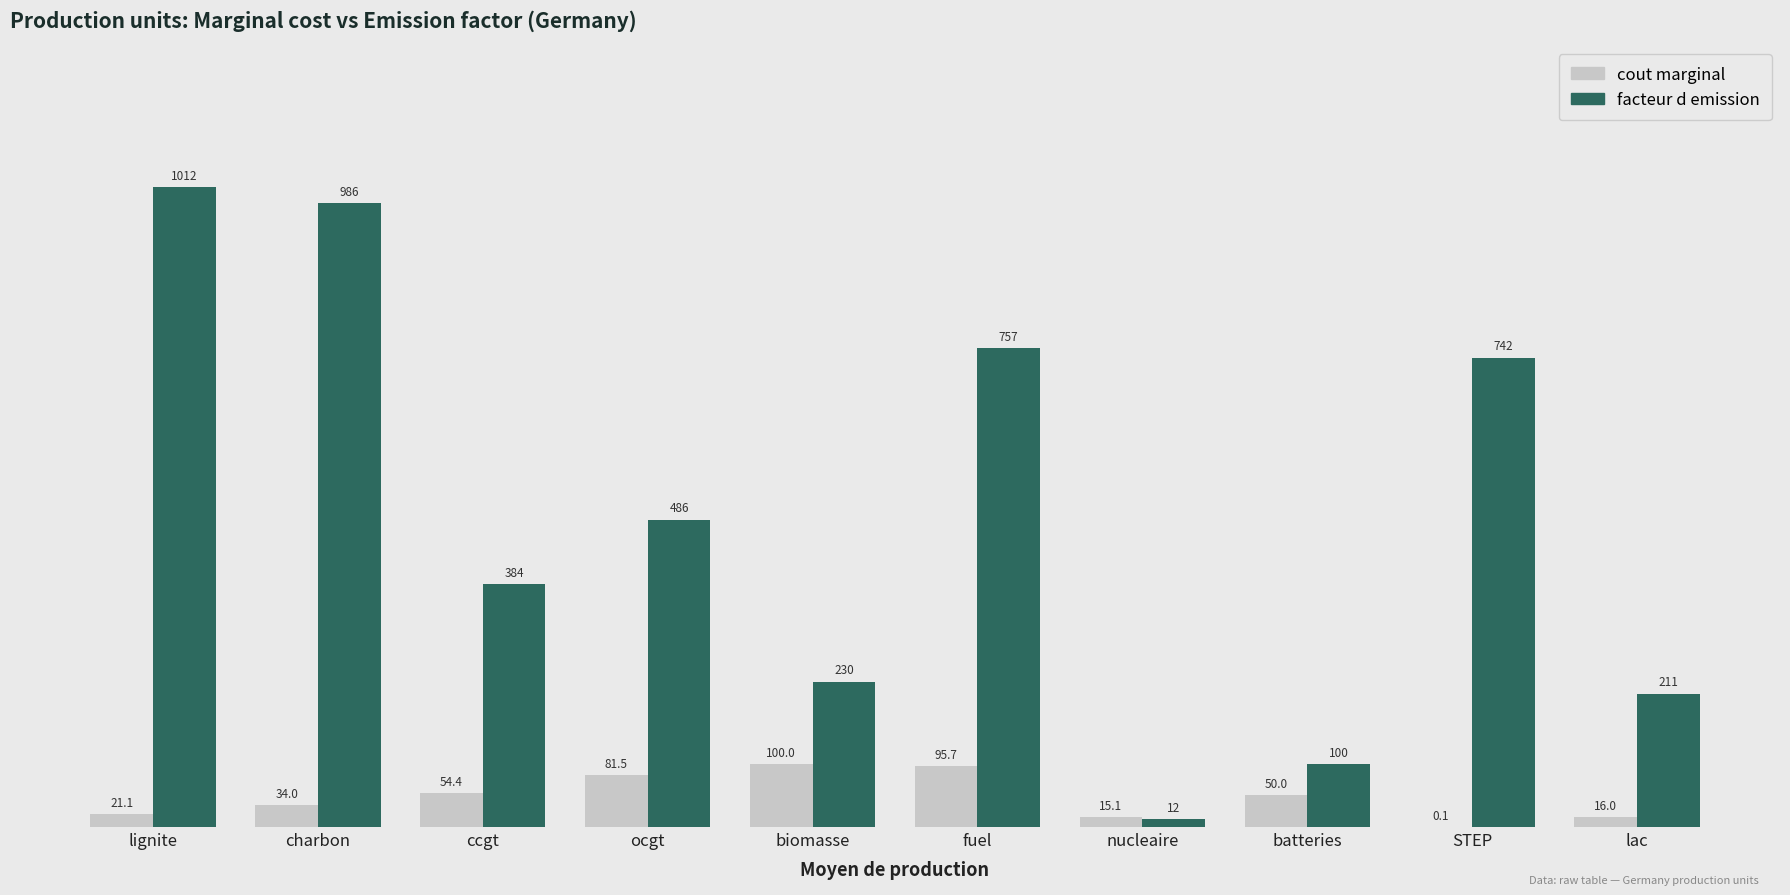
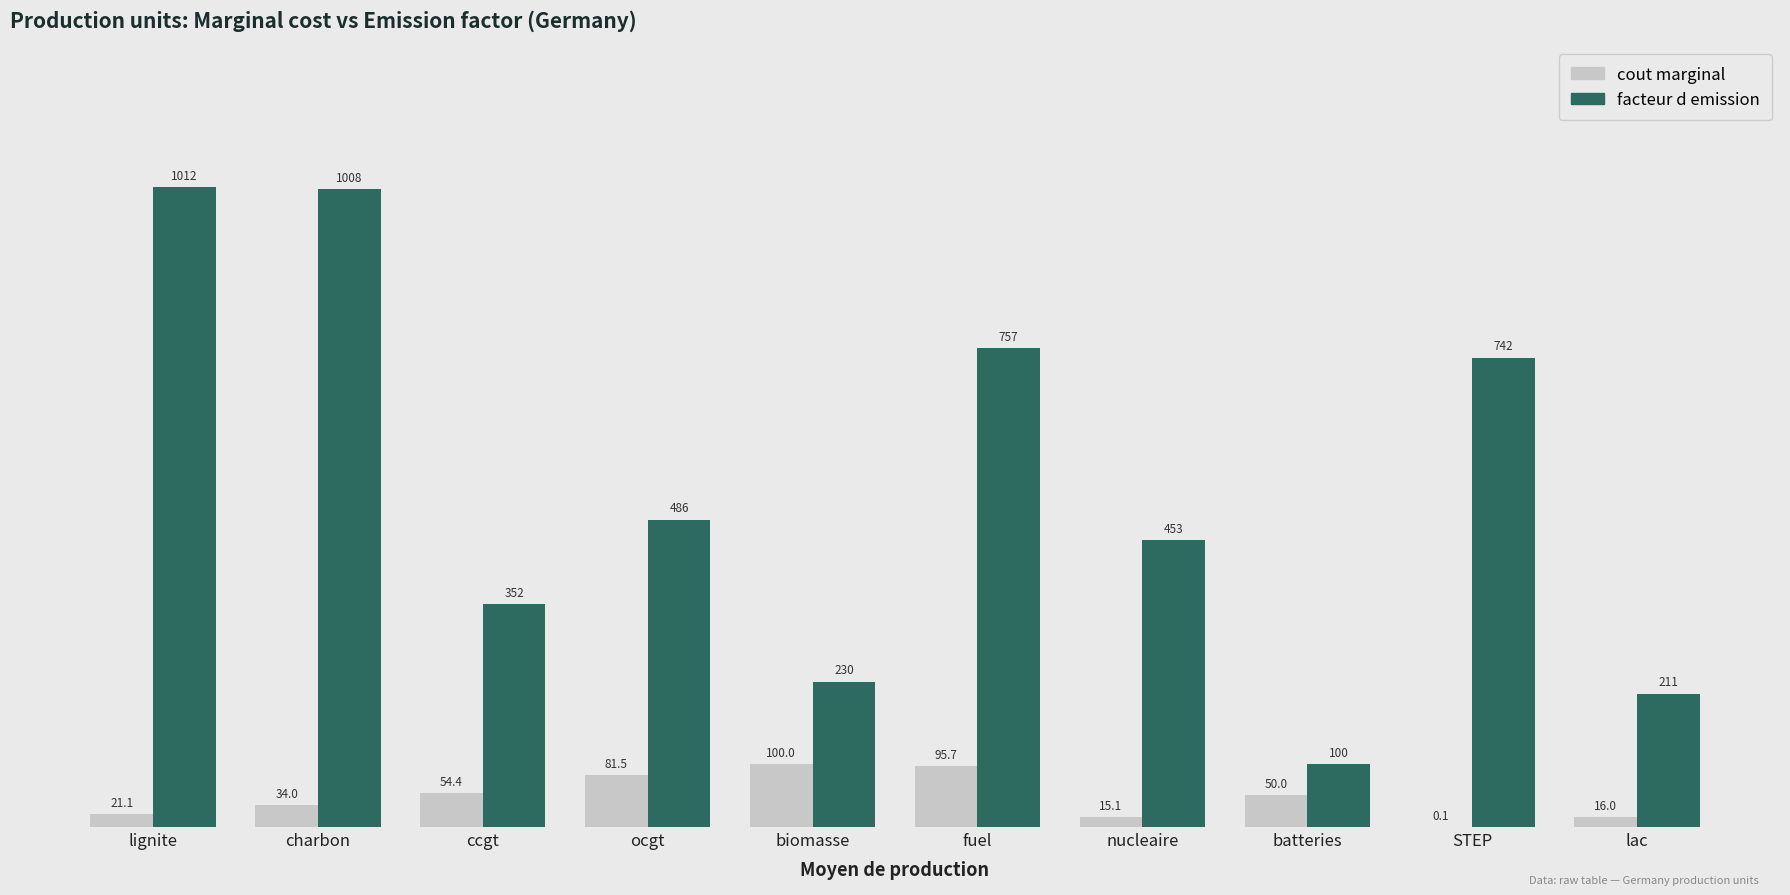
facteur d emission, charbon: 986 -> 1008
facteur d emission, ccgt: 384 -> 352
facteur d emission, nucleaire: 12 -> 453
